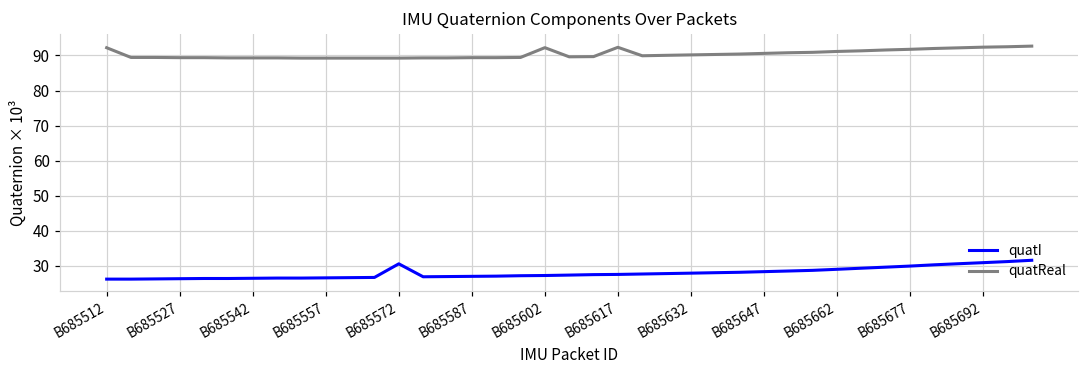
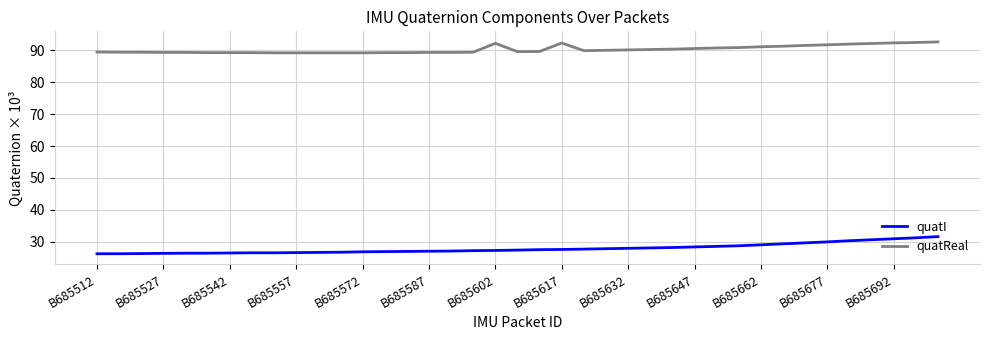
quatReal, B685512: 92 -> 89
quatI, B685572: 31 -> 27
